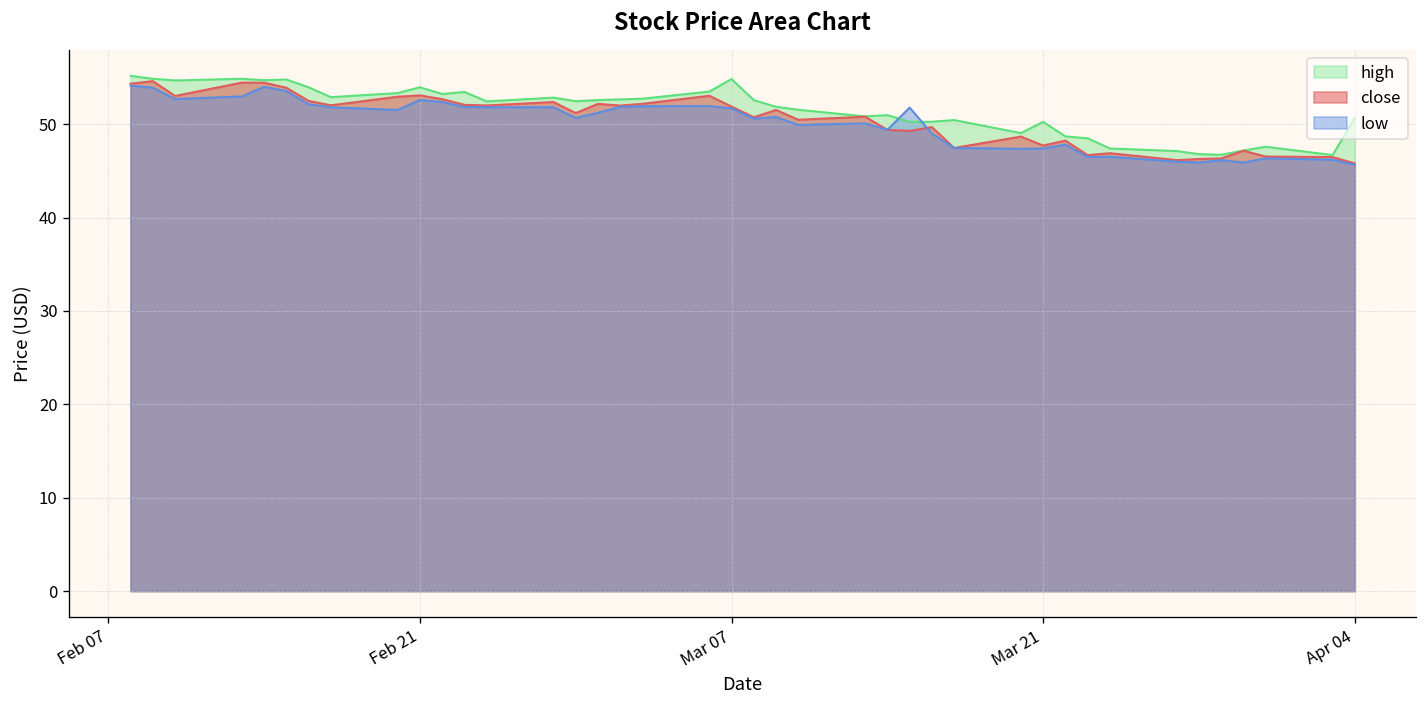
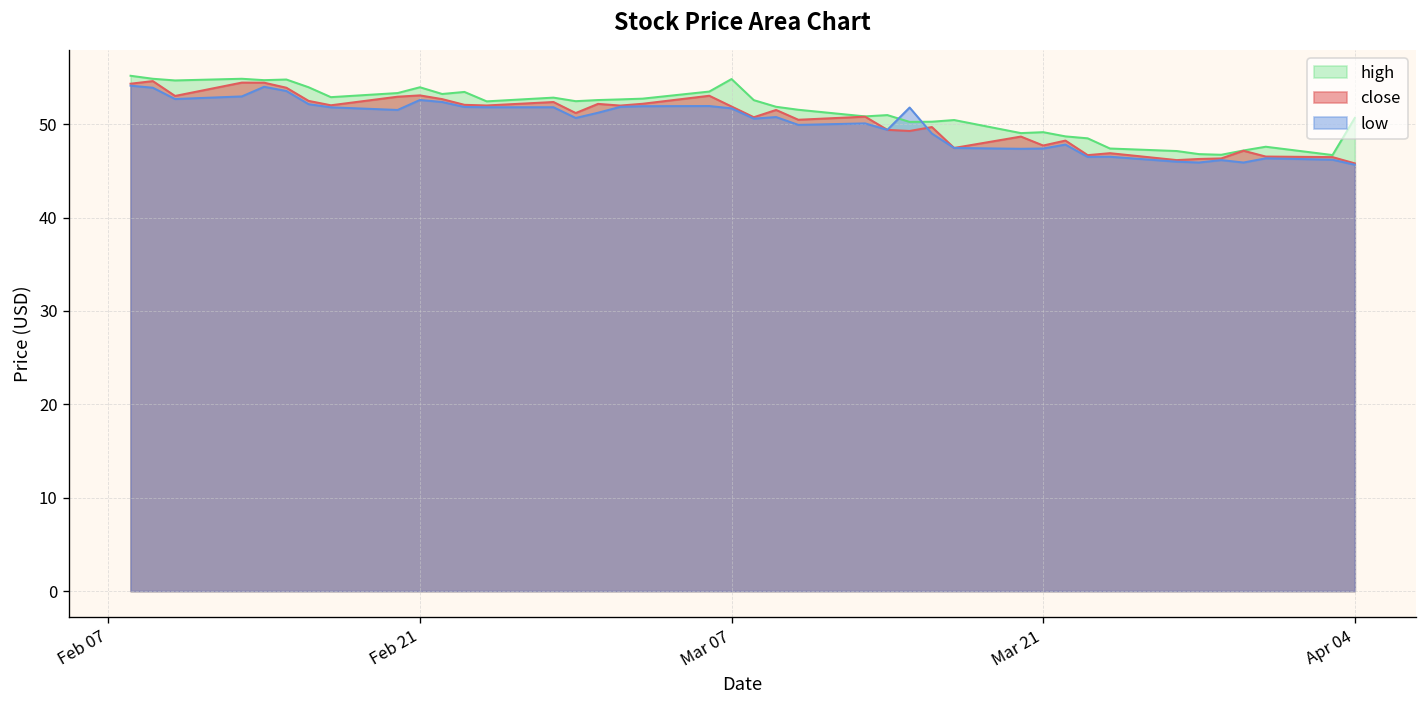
high, Mar 21: 50 -> 49
